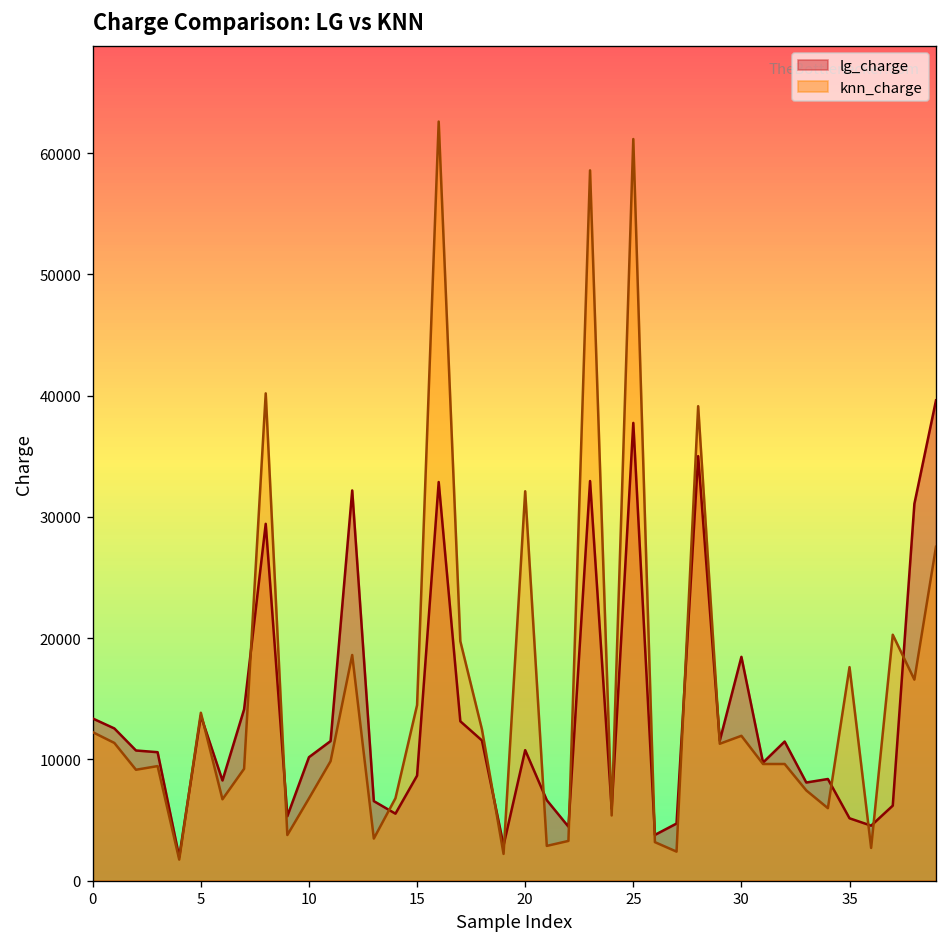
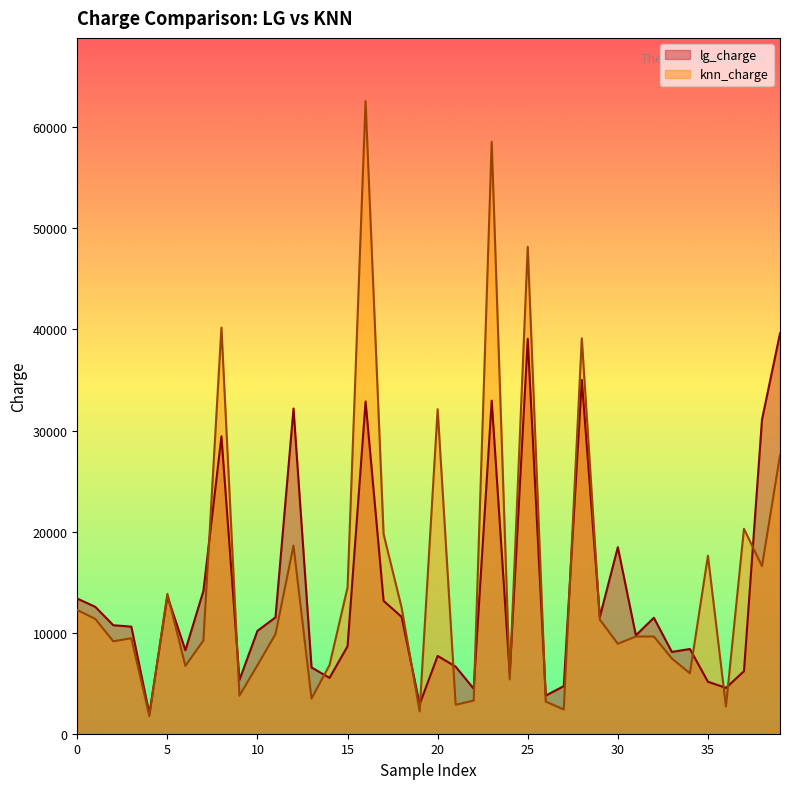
lg_charge, 20: 10800 -> 7700
lg_charge, 25: 37700 -> 39100
knn_charge, 25: 61200 -> 48200
knn_charge, 30: 11900 -> 8900
